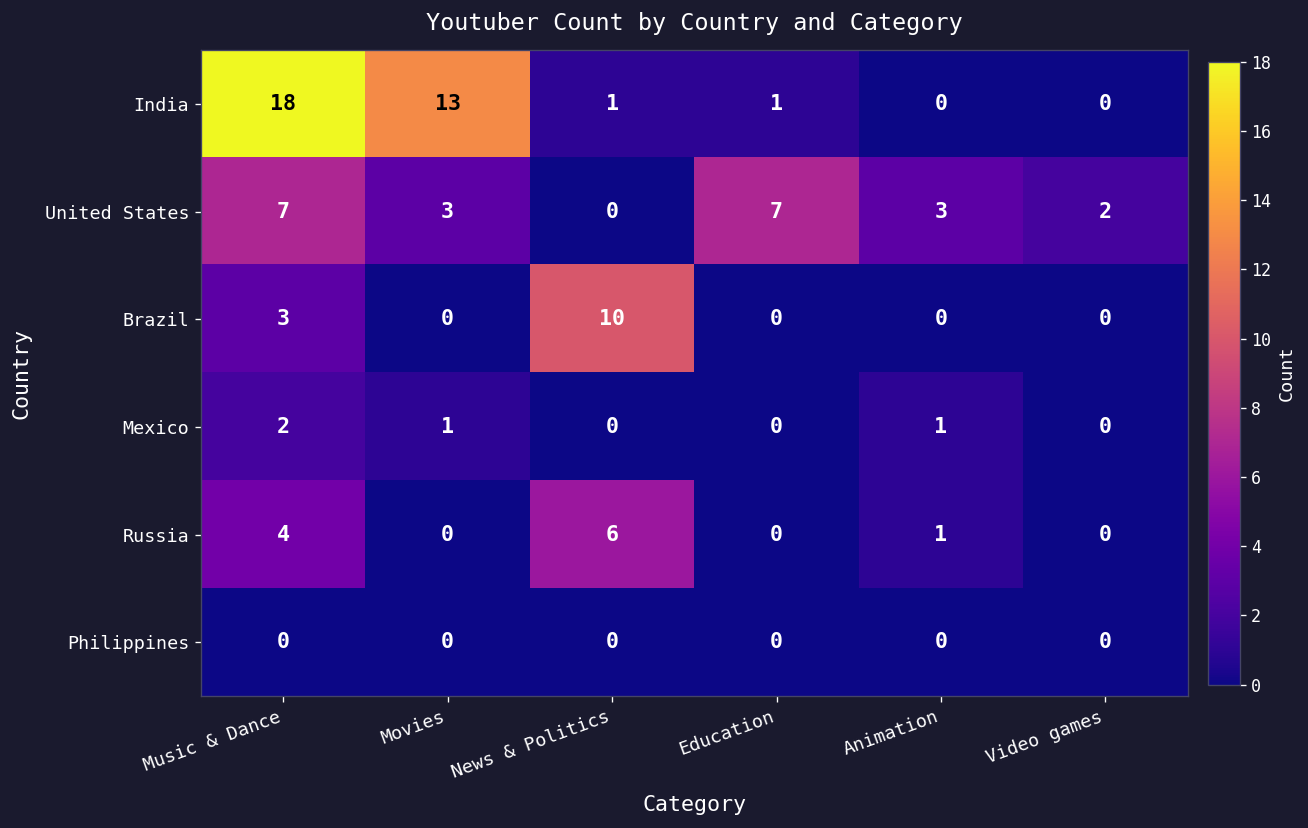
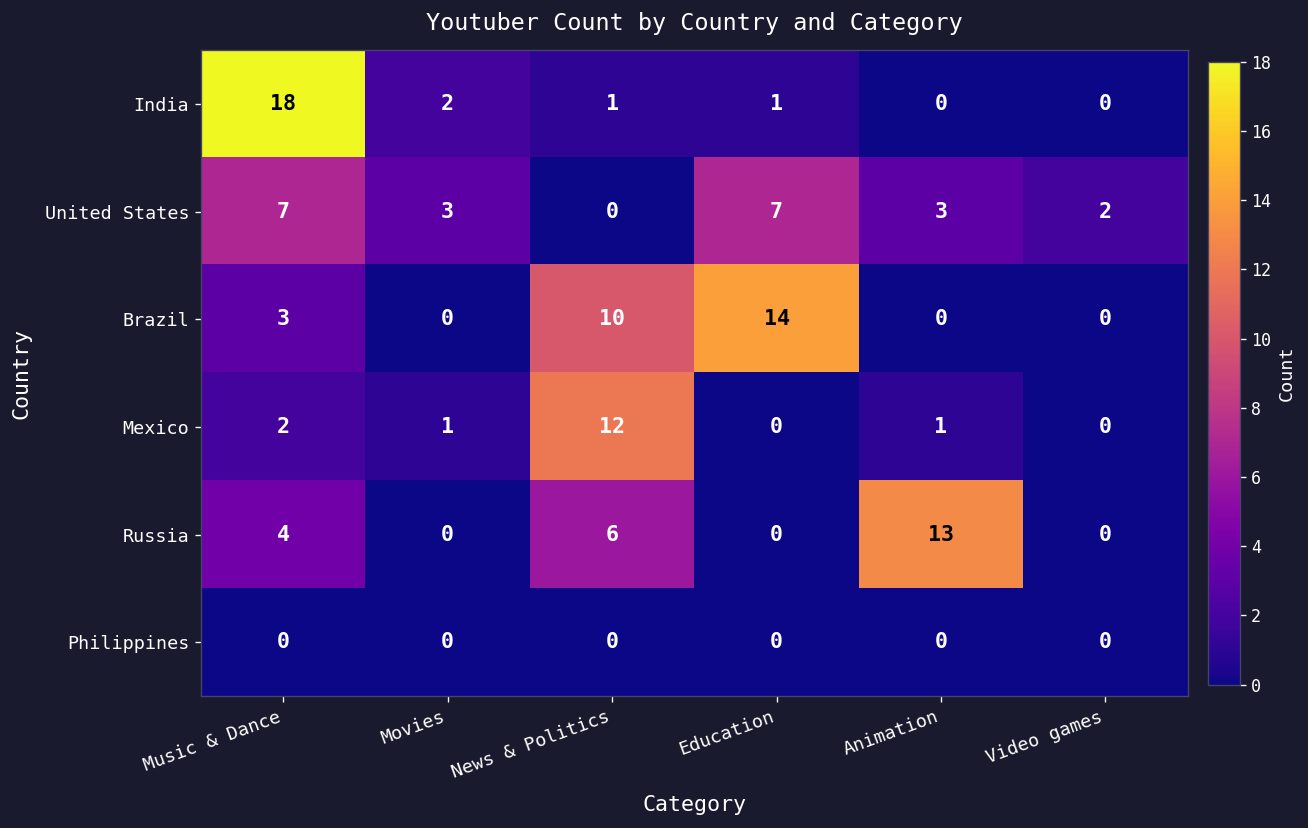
India, Movies: 13 -> 2
Brazil, Education: 0 -> 14
Mexico, News & Politics: 0 -> 12
Russia, Animation: 1 -> 13
